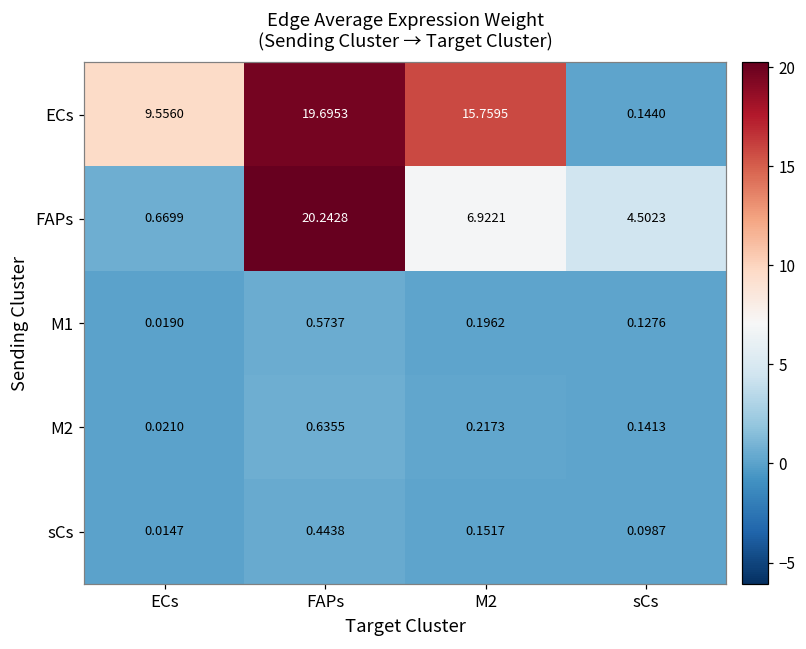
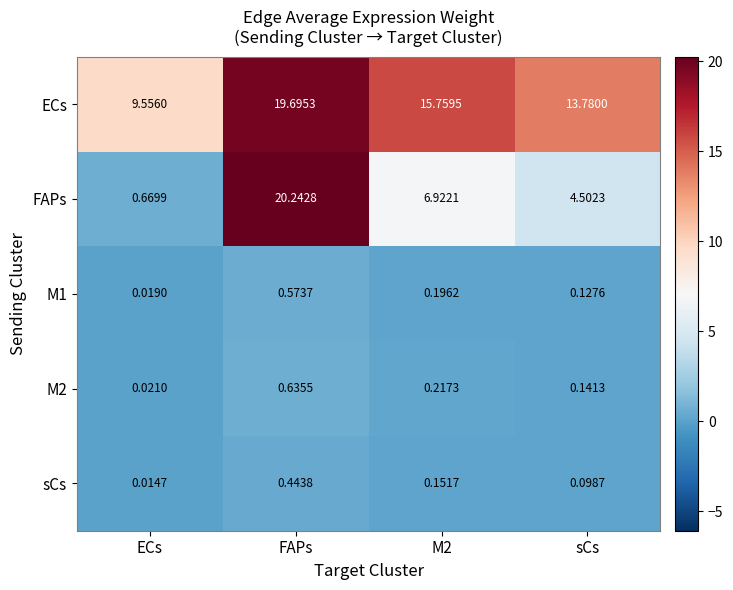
ECs, sCs: 0.1440 -> 13.7800
